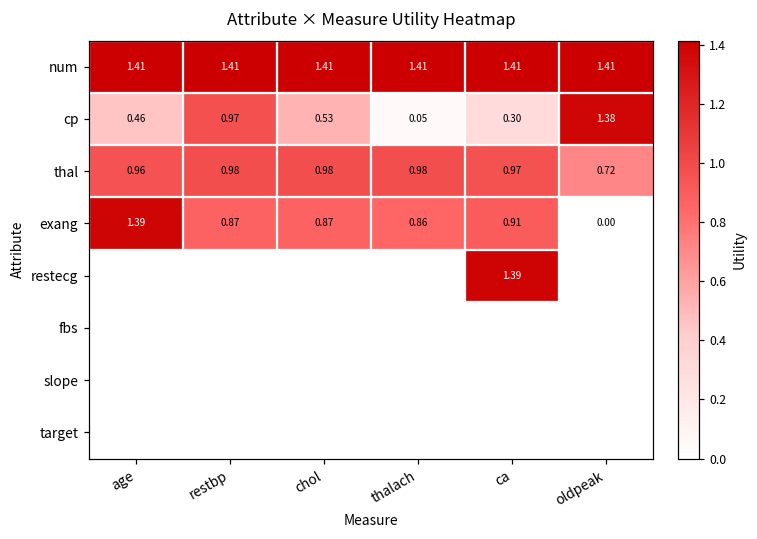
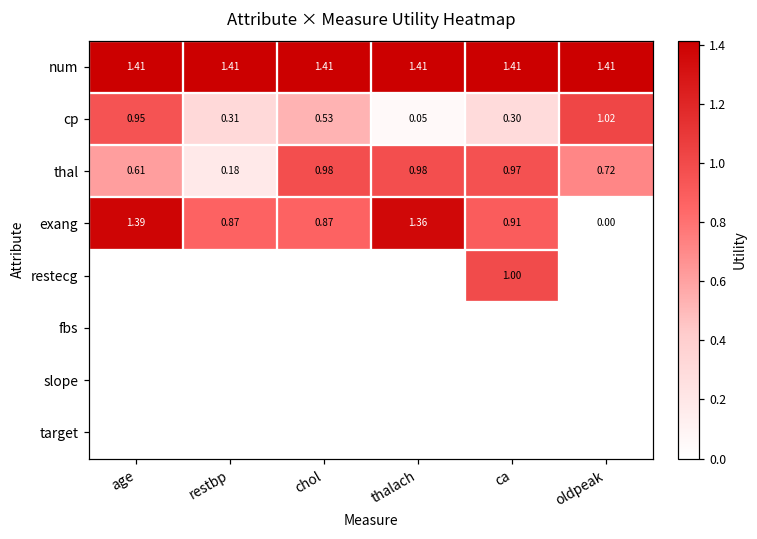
cp, age: 0.46 -> 0.95
cp, restbp: 0.97 -> 0.31
cp, oldpeak: 1.38 -> 1.02
thal, age: 0.96 -> 0.61
thal, restbp: 0.98 -> 0.18
exang, thalach: 0.86 -> 1.36
restecg, ca: 1.39 -> 1.00
